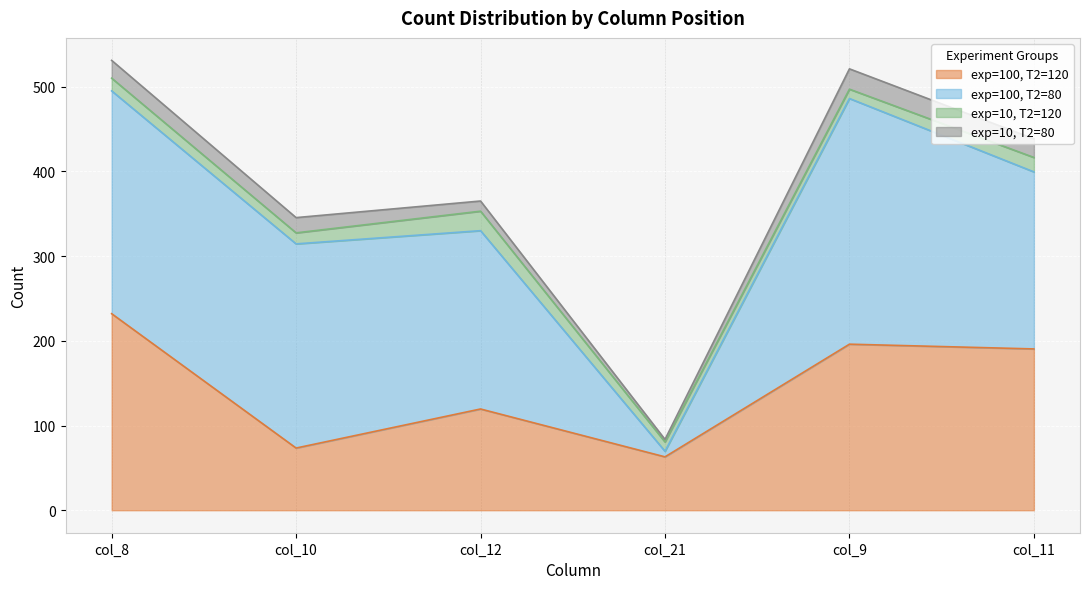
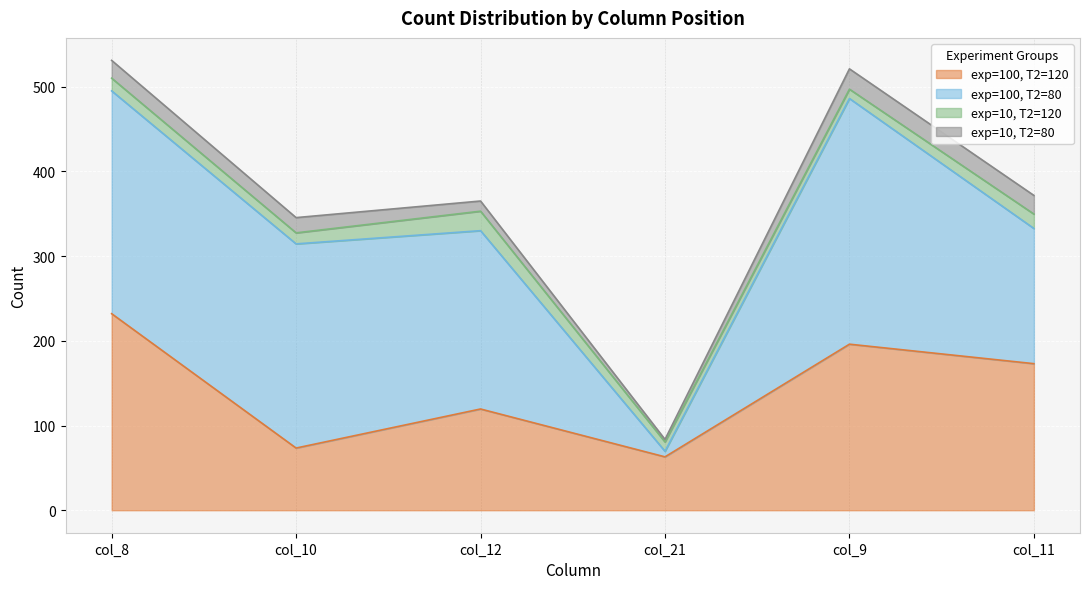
exp=100, T2=120, col_11: 190 -> 170
exp=100, T2=80, col_11: 210 -> 160
